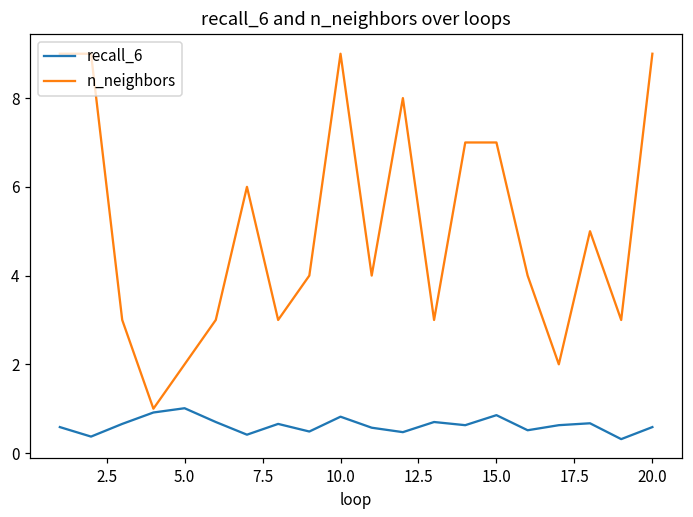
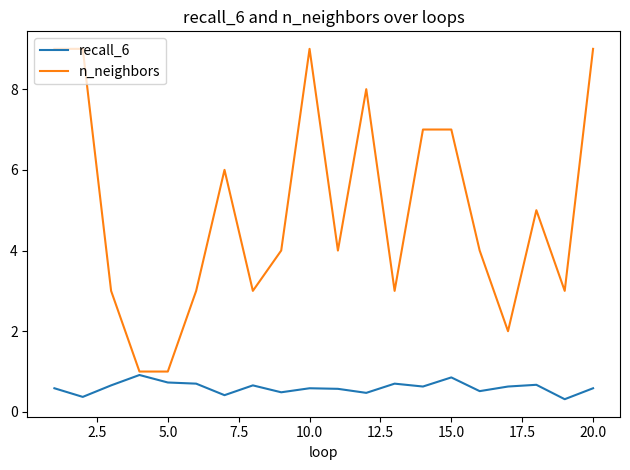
recall_6, 5.0: 1.0 -> 0.7
n_neighbors, 5.0: 2 -> 1
recall_6, 10.0: 0.8 -> 0.6
